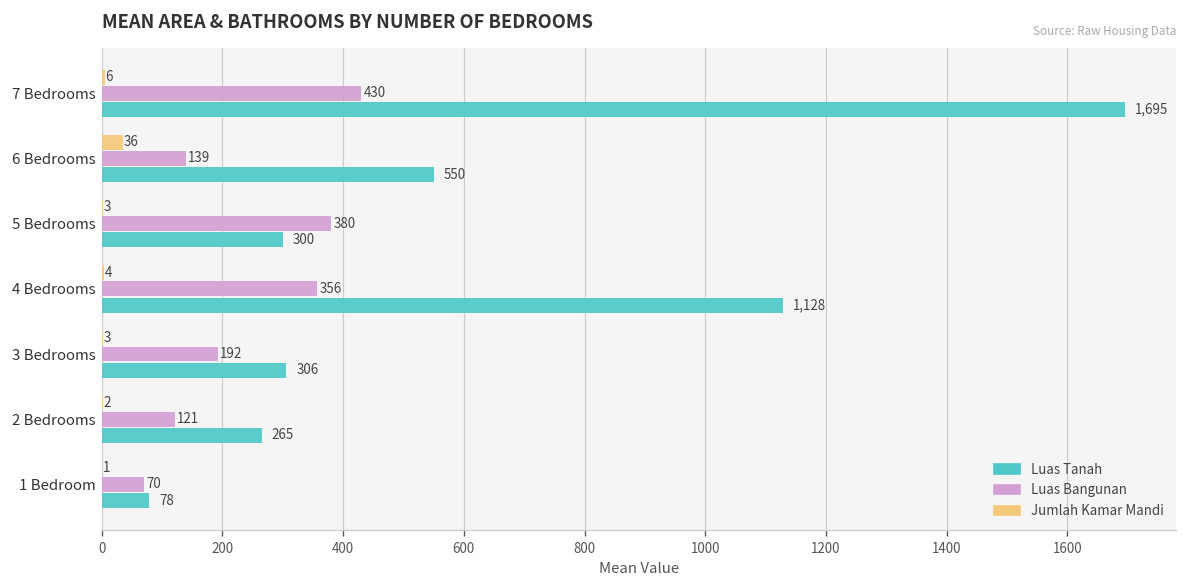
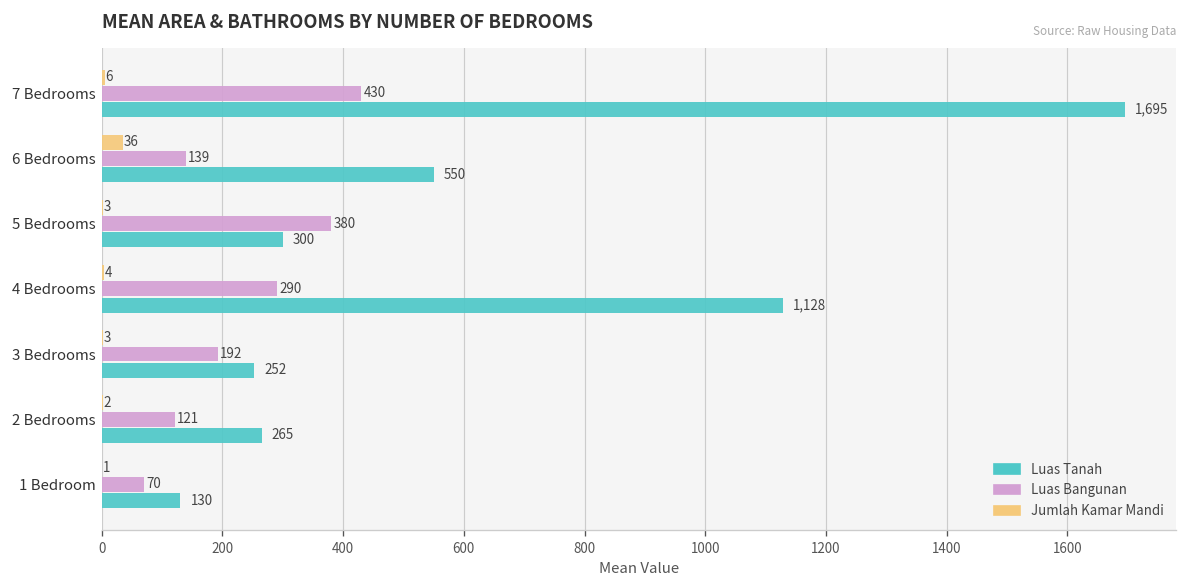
Luas Bangunan, 4 Bedrooms: 356 -> 290
Luas Tanah, 3 Bedrooms: 306 -> 252
Luas Tanah, 1 Bedroom: 78 -> 130
